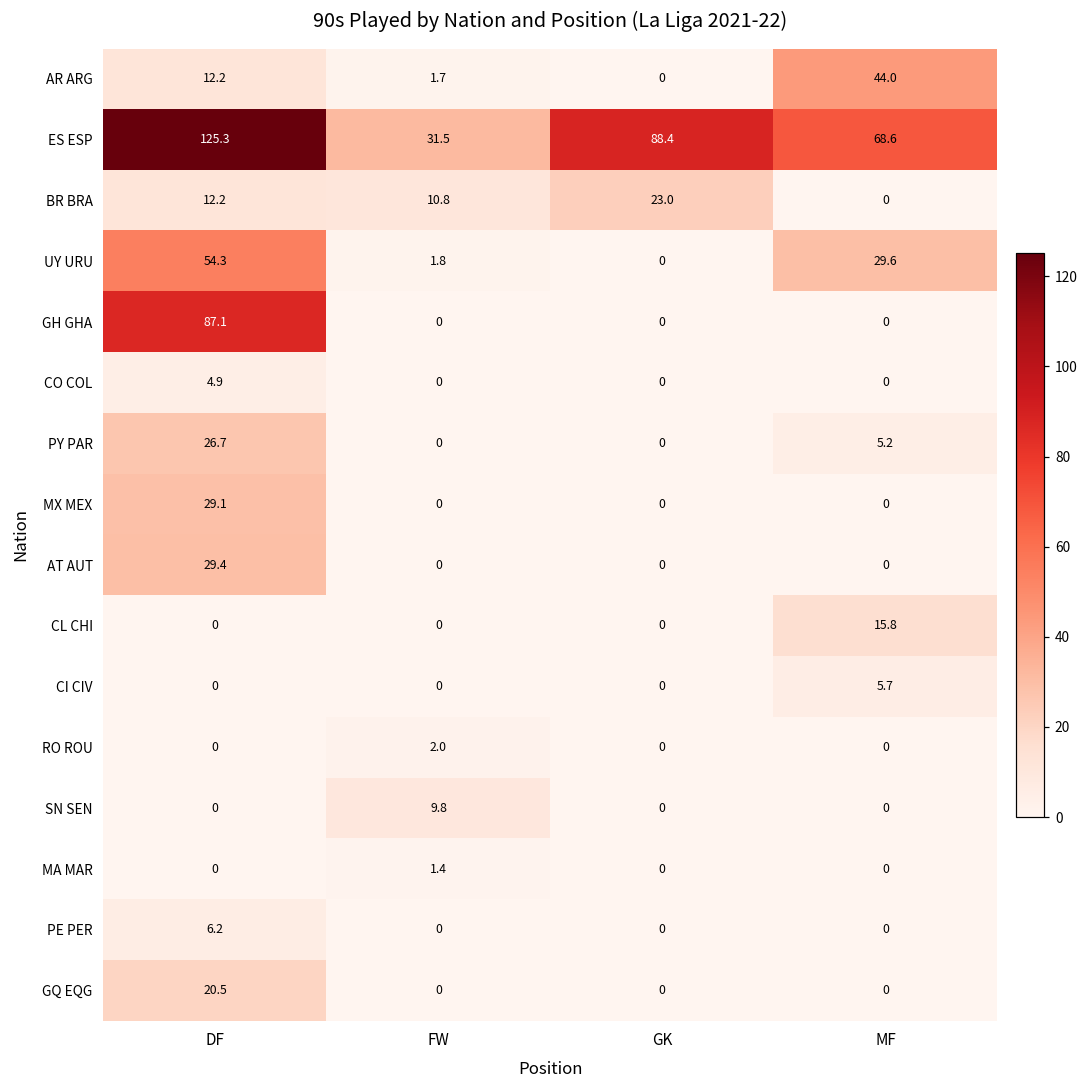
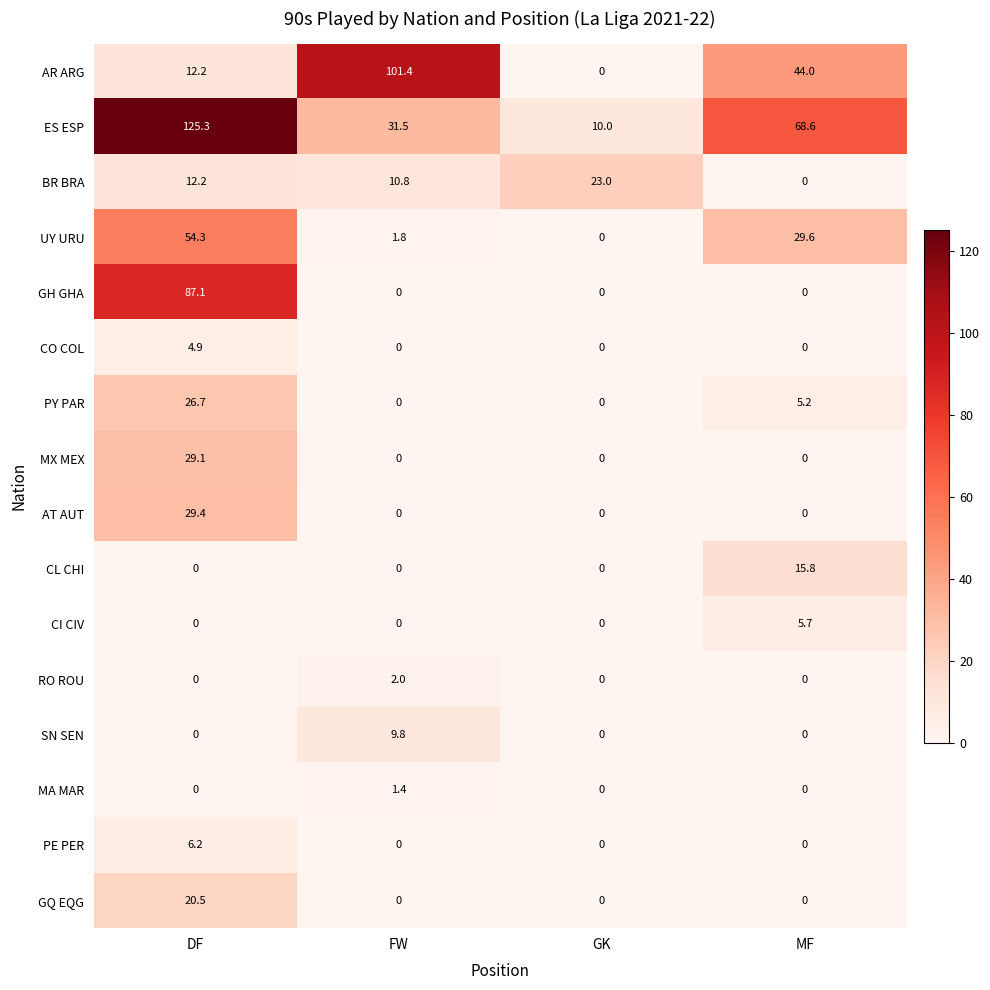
AR ARG, FW: 1.7 -> 101.4
ES ESP, GK: 88.4 -> 10.0
